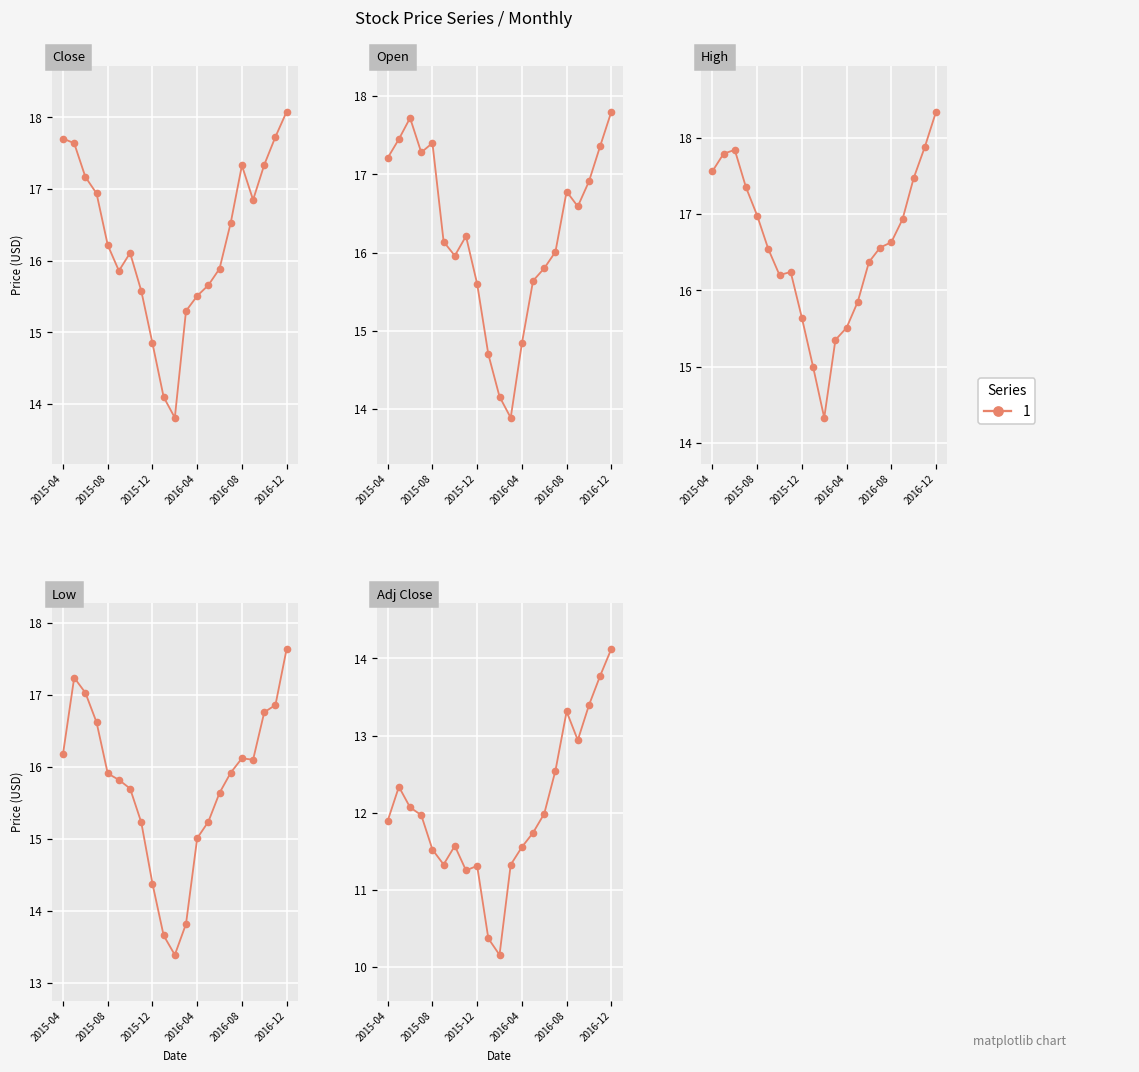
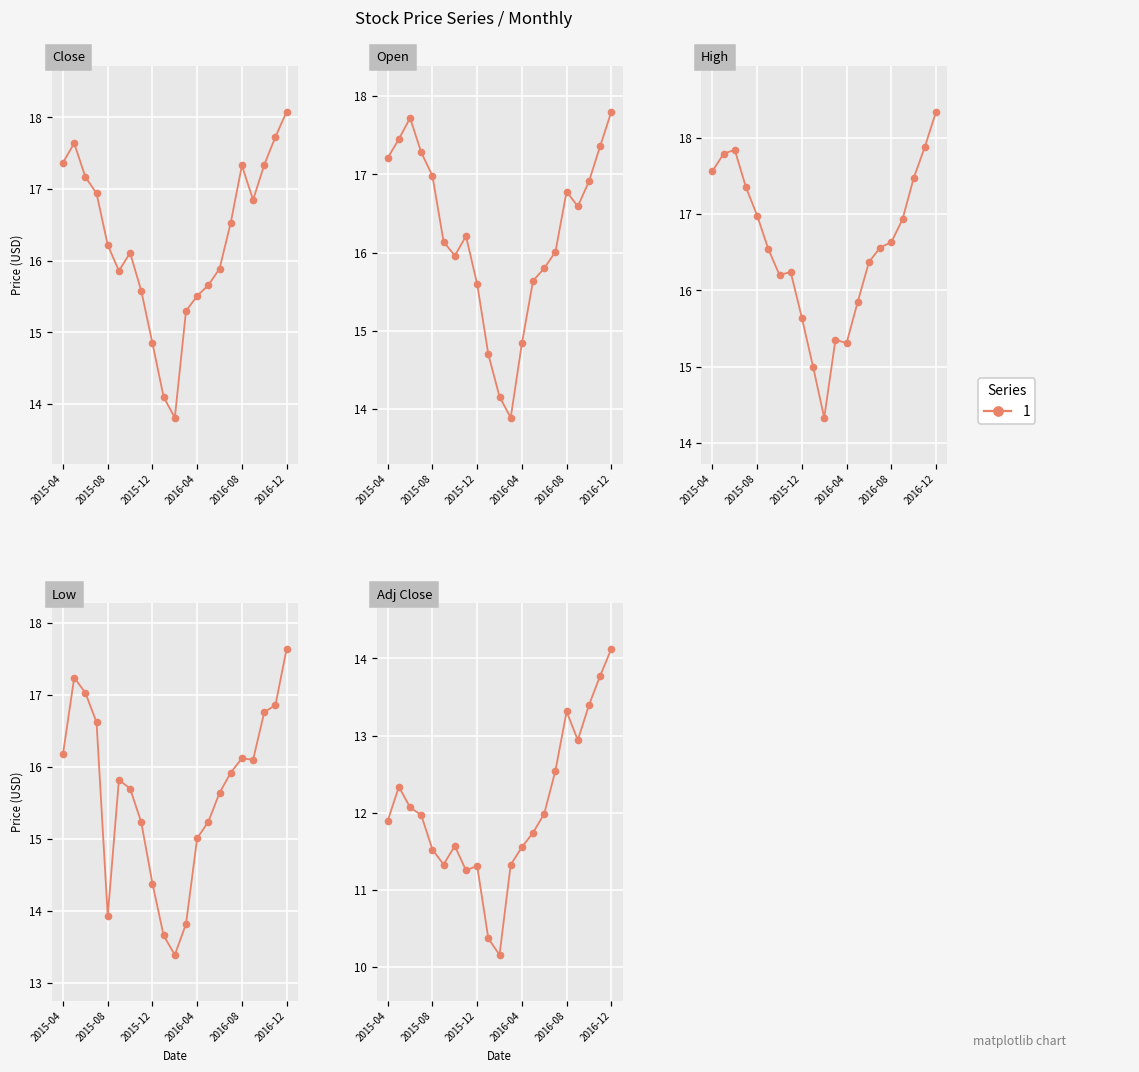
Close, 2015-04: 17.7 -> 17.4
Open, 2015-08: 17.4 -> 17.0
High, 2016-04: 15.5 -> 15.3
Low, 2015-08: 15.9 -> 13.9
